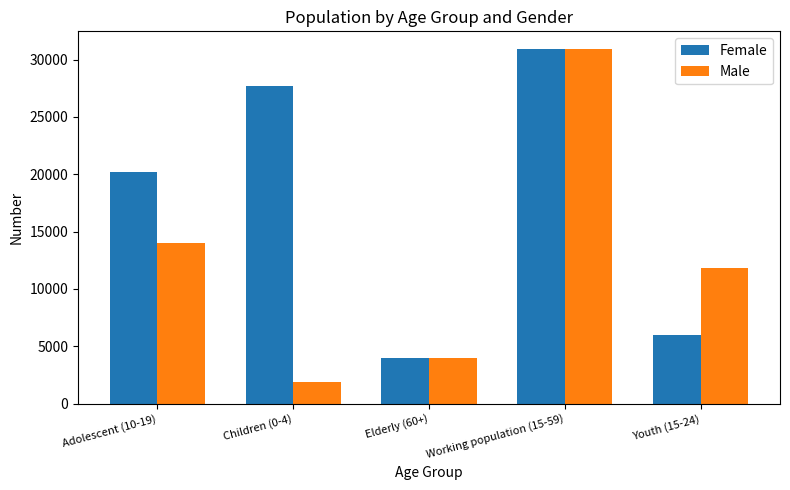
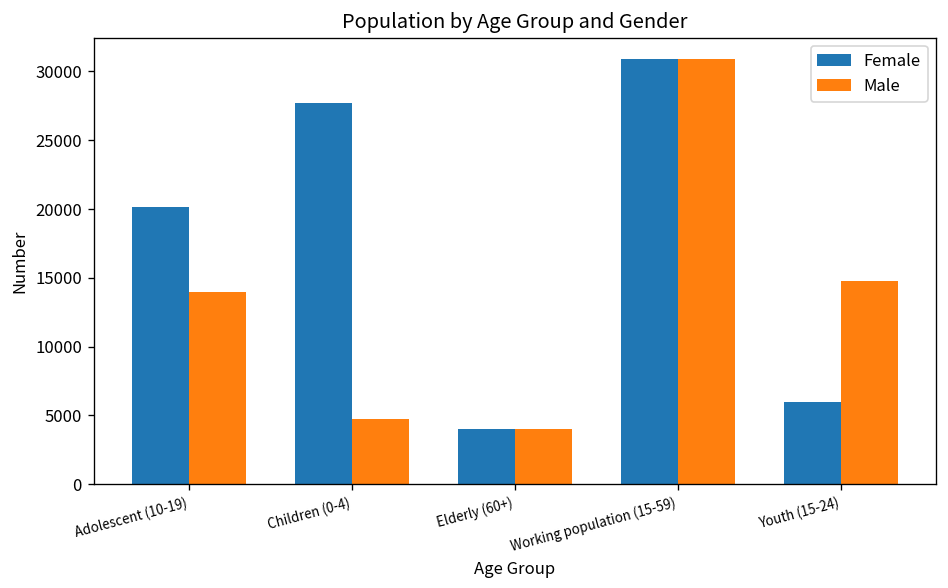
Male, Children (0-4): 1900 -> 4700
Male, Youth (15-24): 11900 -> 14800
